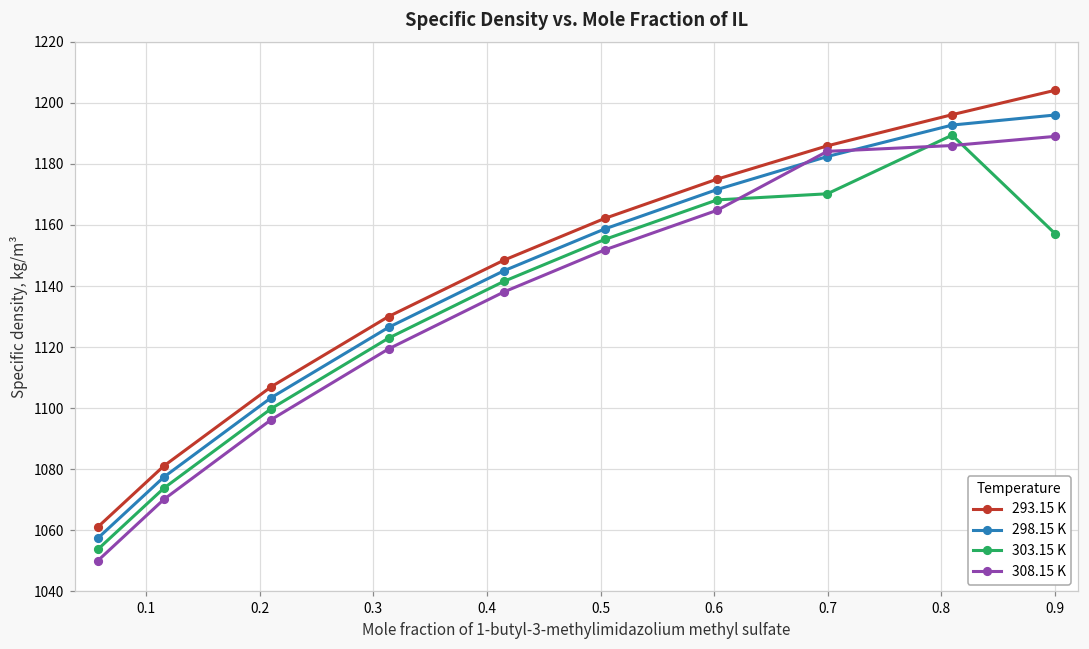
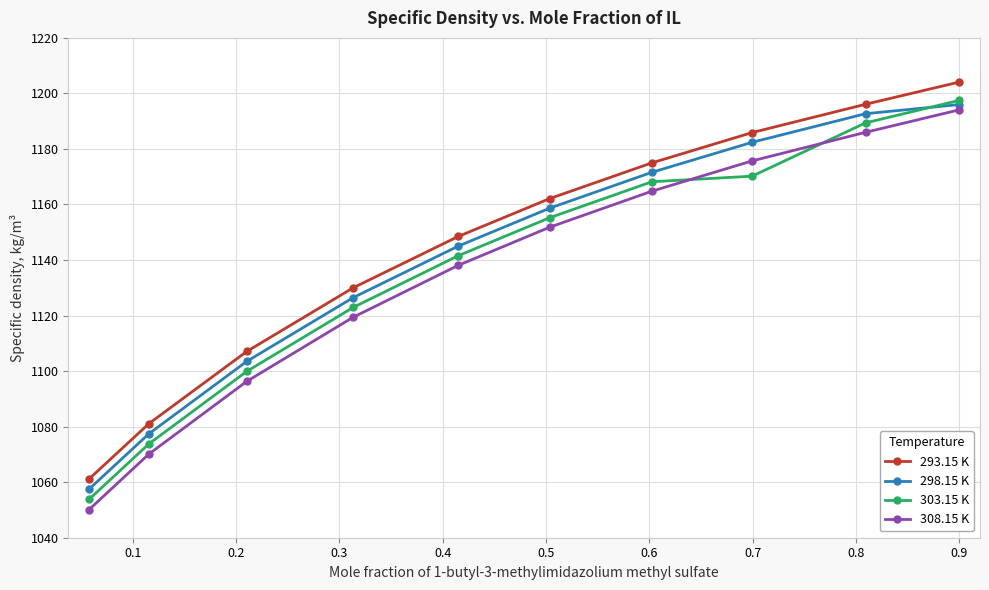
308.15 K, 0.7: 1184 -> 1176
303.15 K, 0.9: 1157 -> 1198
308.15 K, 0.9: 1189 -> 1194
